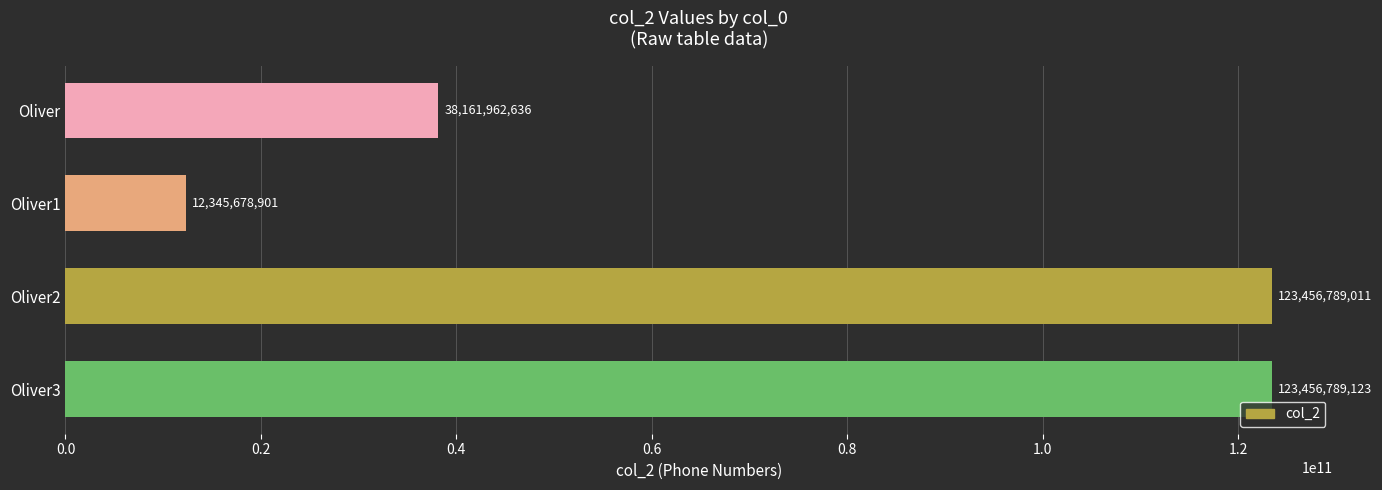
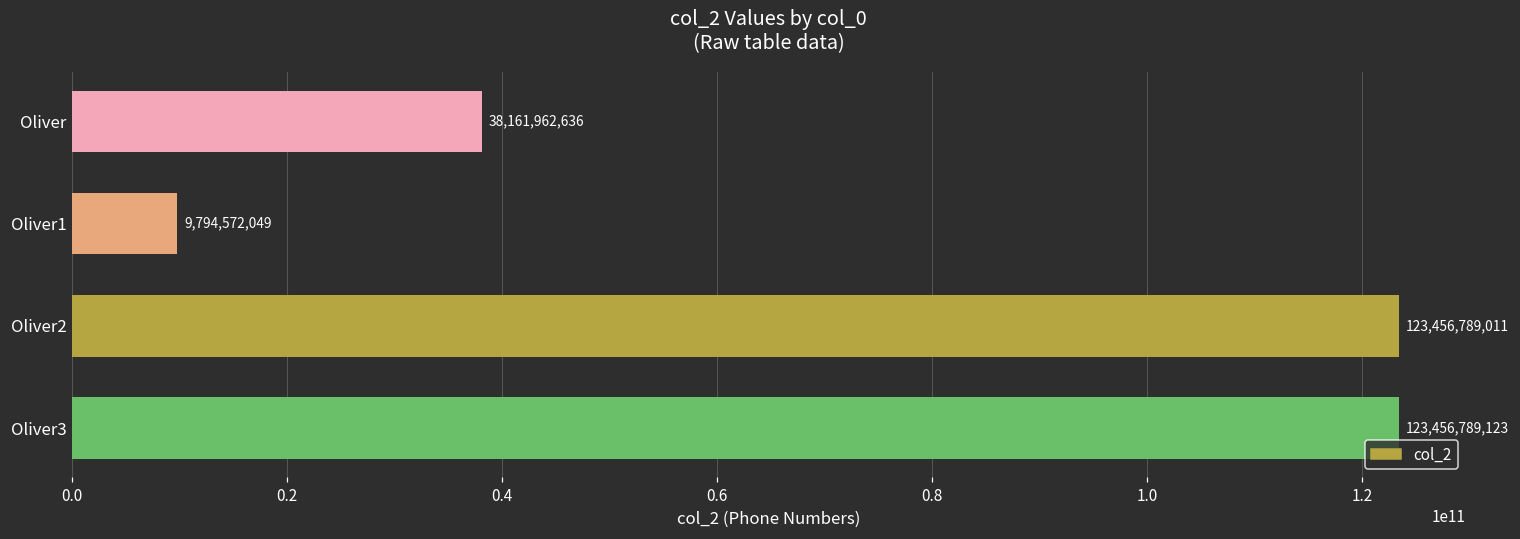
Oliver1: 12,345,678,901 -> 9,794,572,049
